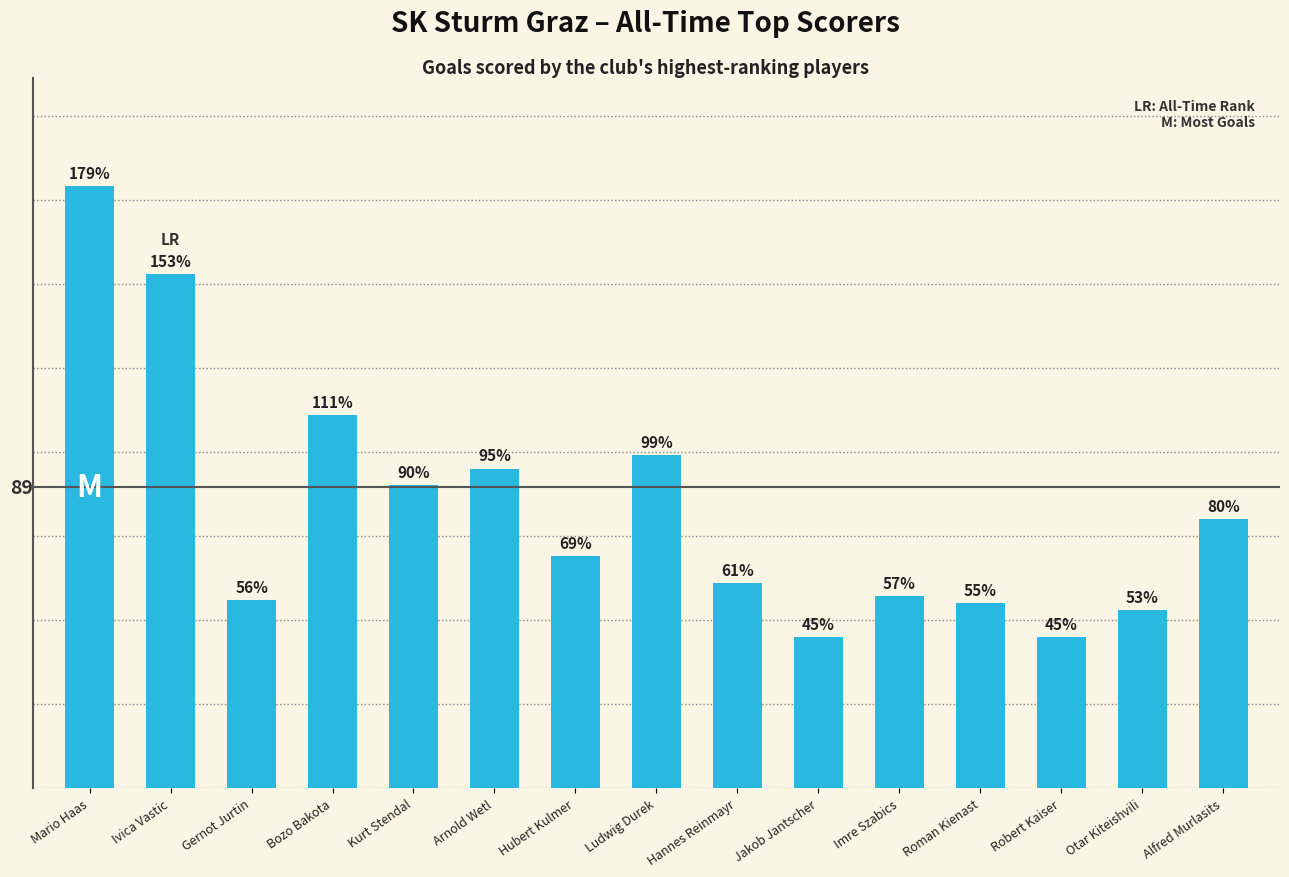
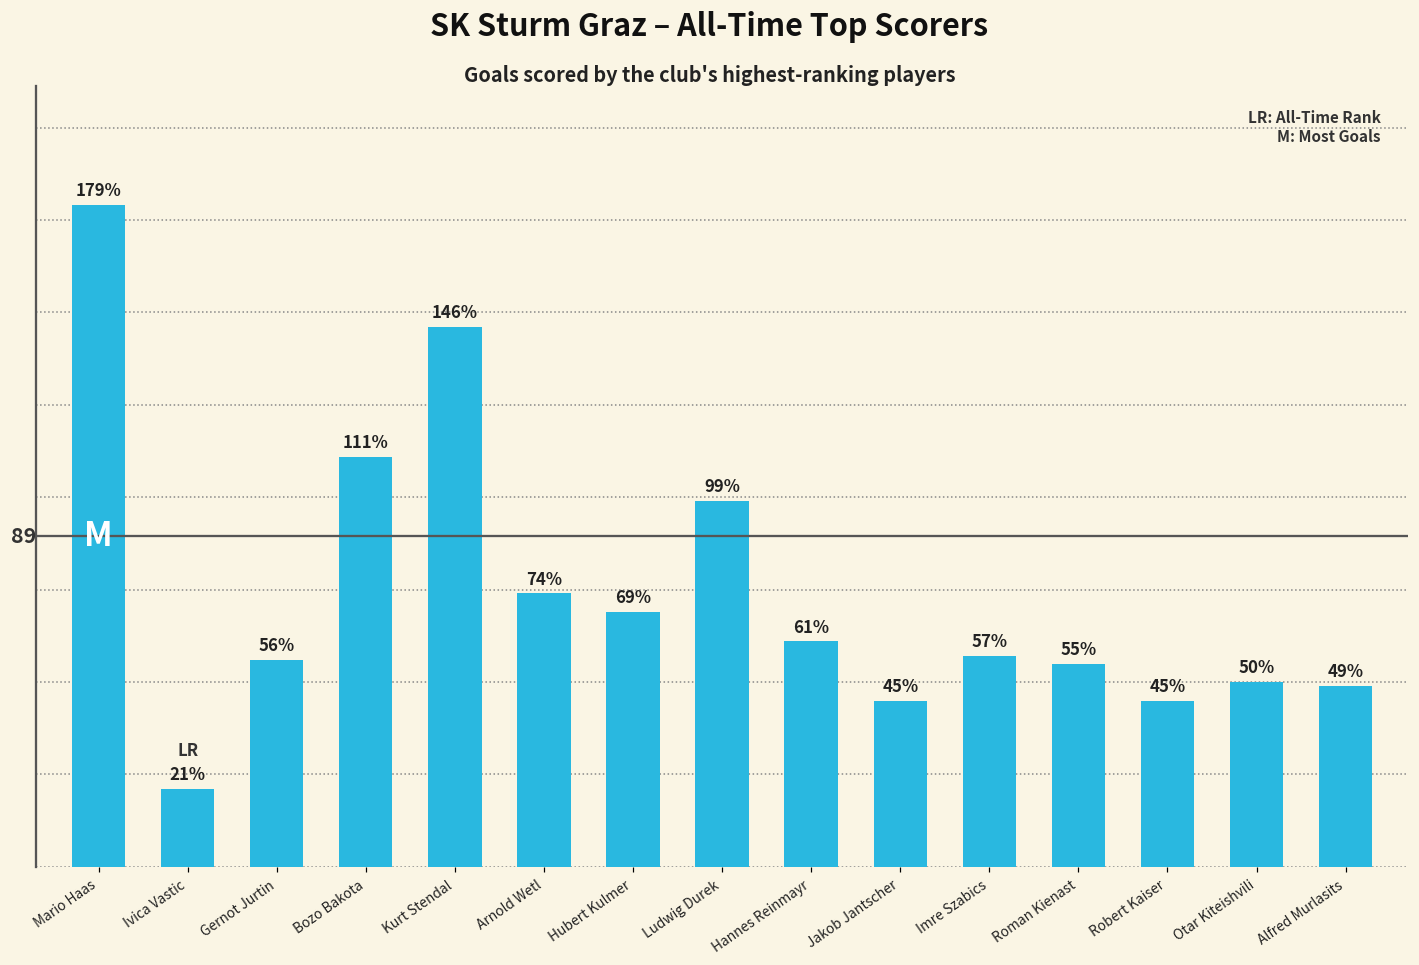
Ivica Vastic: 153% -> 21%
Kurt Stendal: 90% -> 146%
Arnold Wetl: 95% -> 74%
Otar Kiteishvili: 53% -> 50%
Alfred Murlasits: 80% -> 49%
